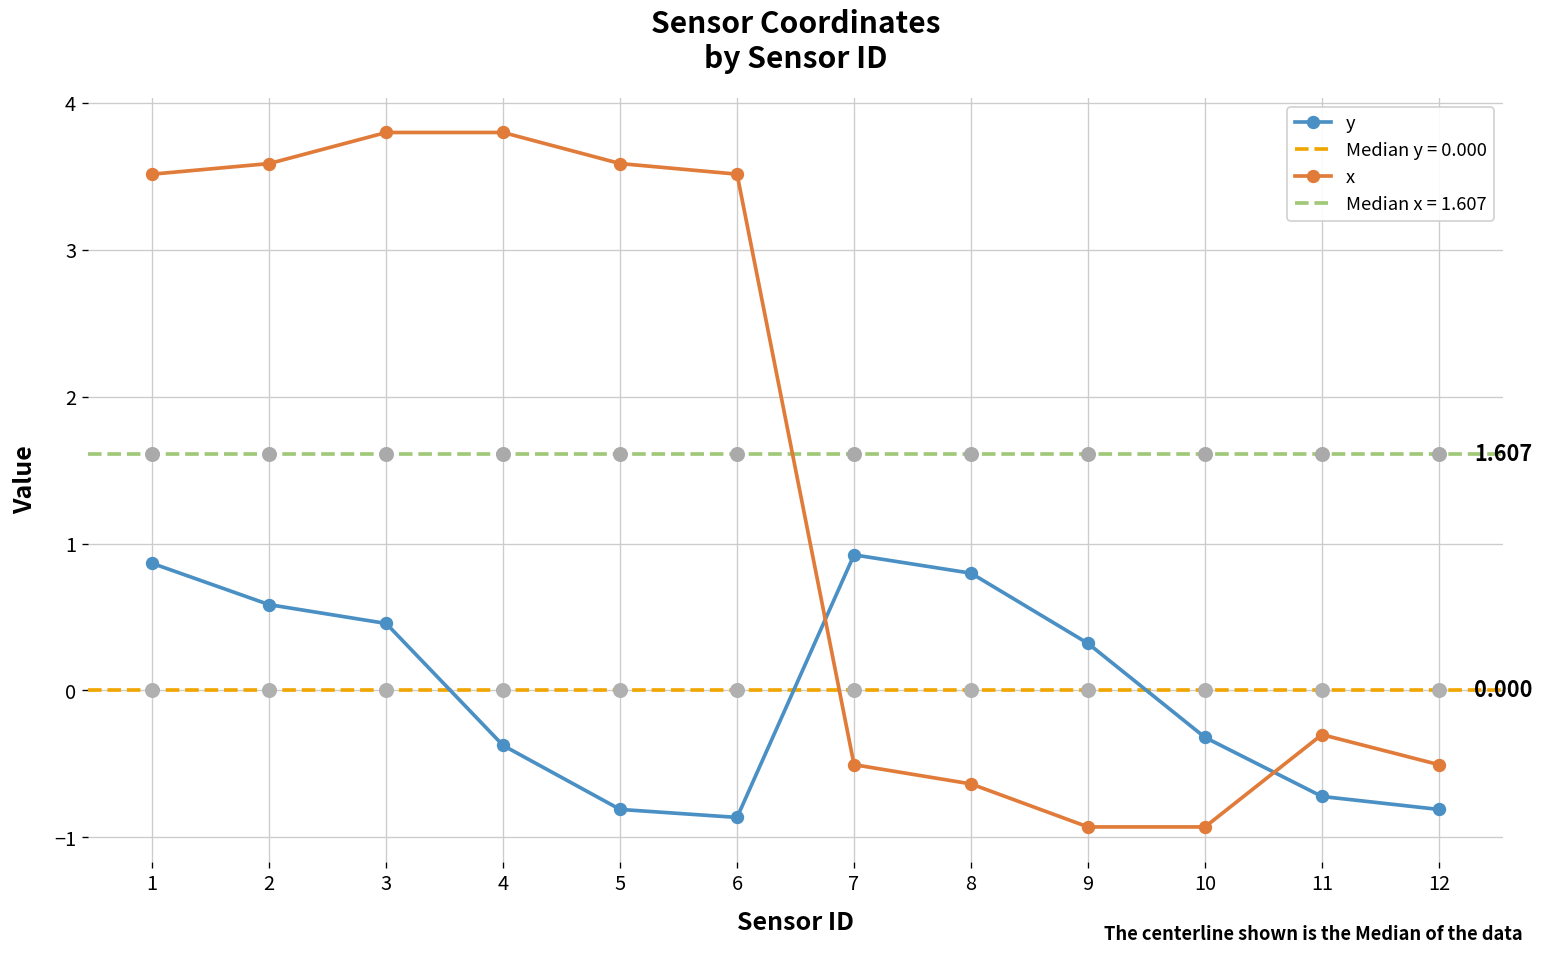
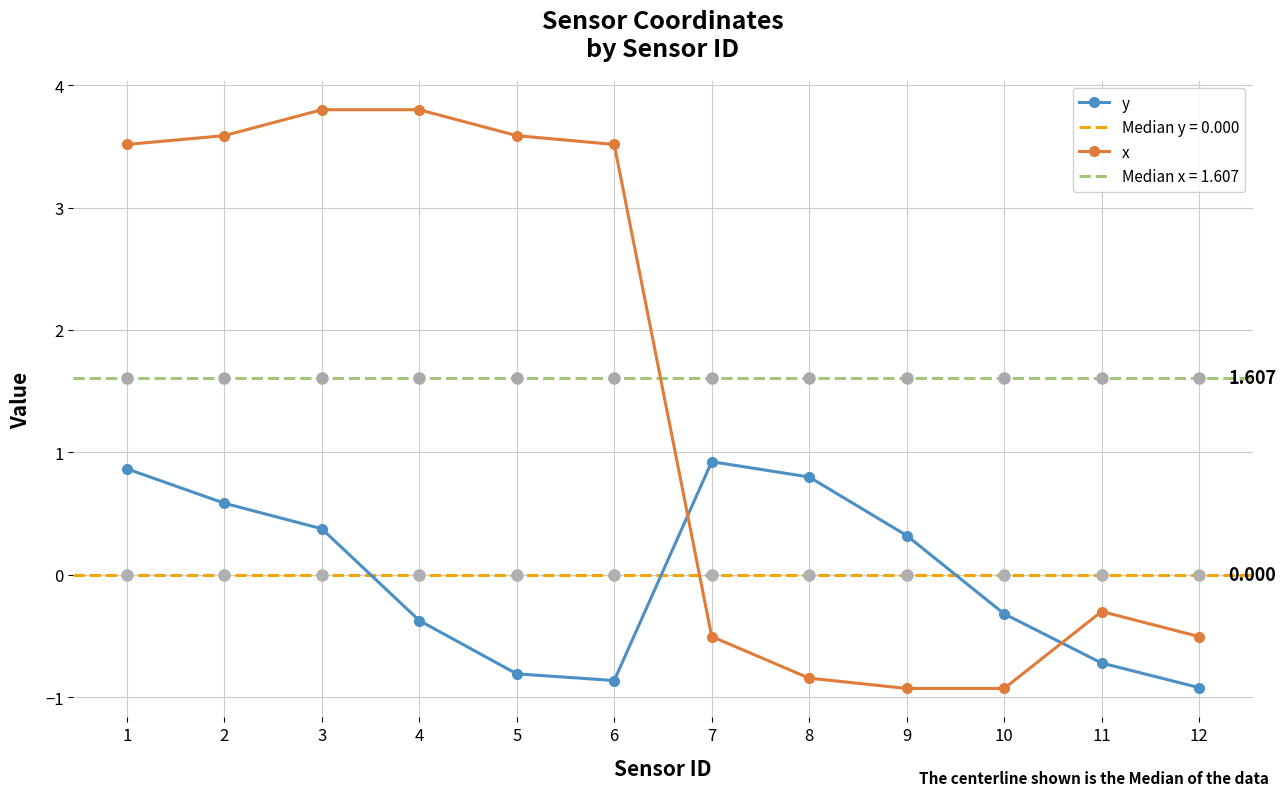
y, 3: 0.46 -> 0.38
x, 8: -0.64 -> -0.85
y, 12: -0.81 -> -0.92
